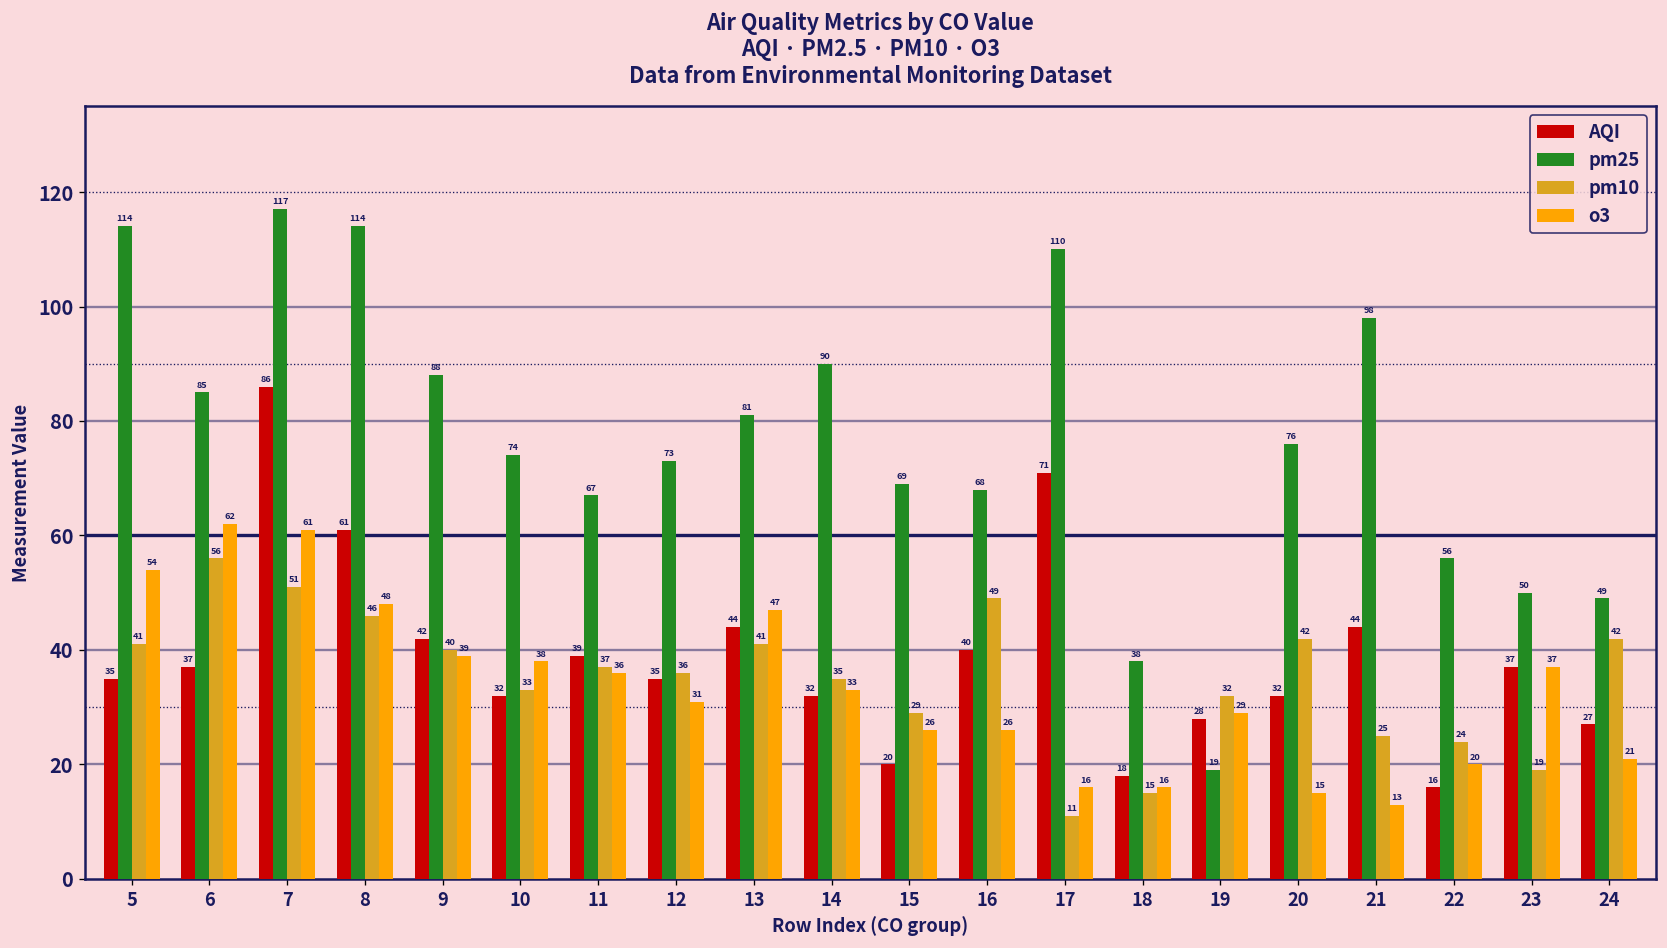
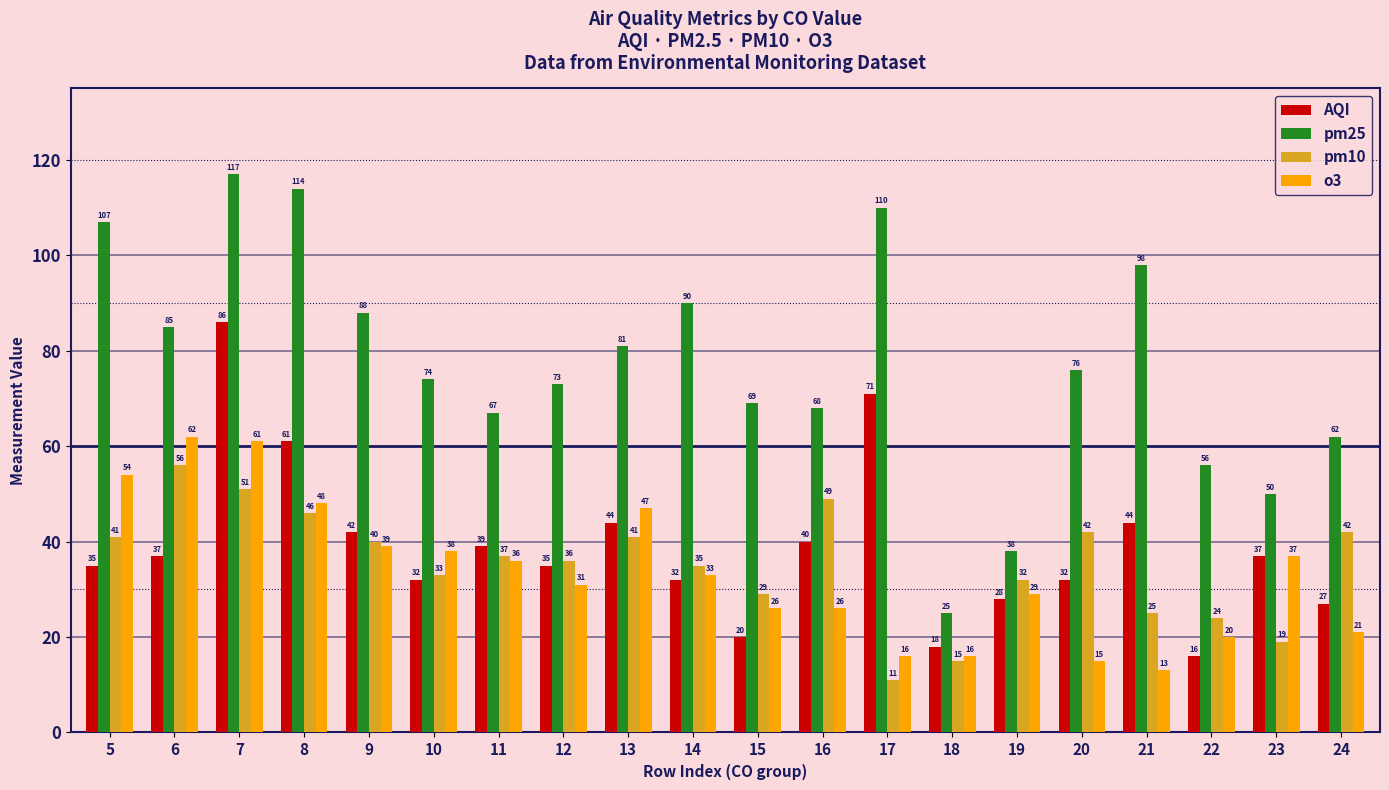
pm25, 5: 114 -> 107
pm25, 18: 38 -> 25
pm25, 19: 19 -> 38
pm25, 24: 49 -> 62
